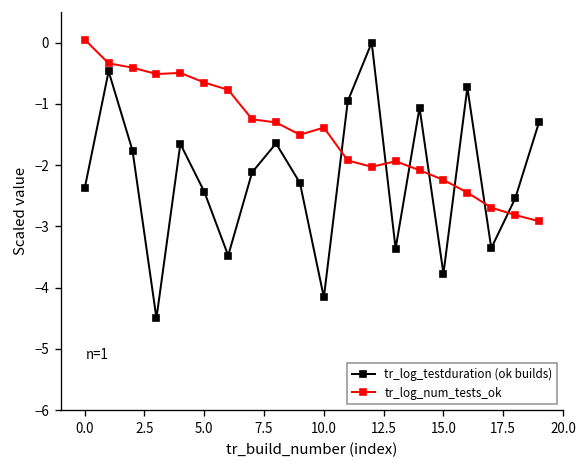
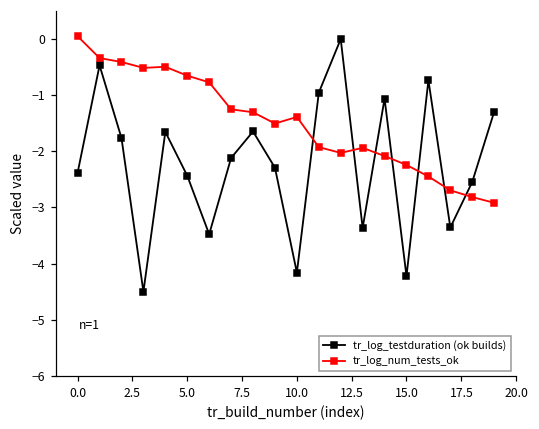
tr_log_testduration (ok builds), 15.0: -3.8 -> -4.2
